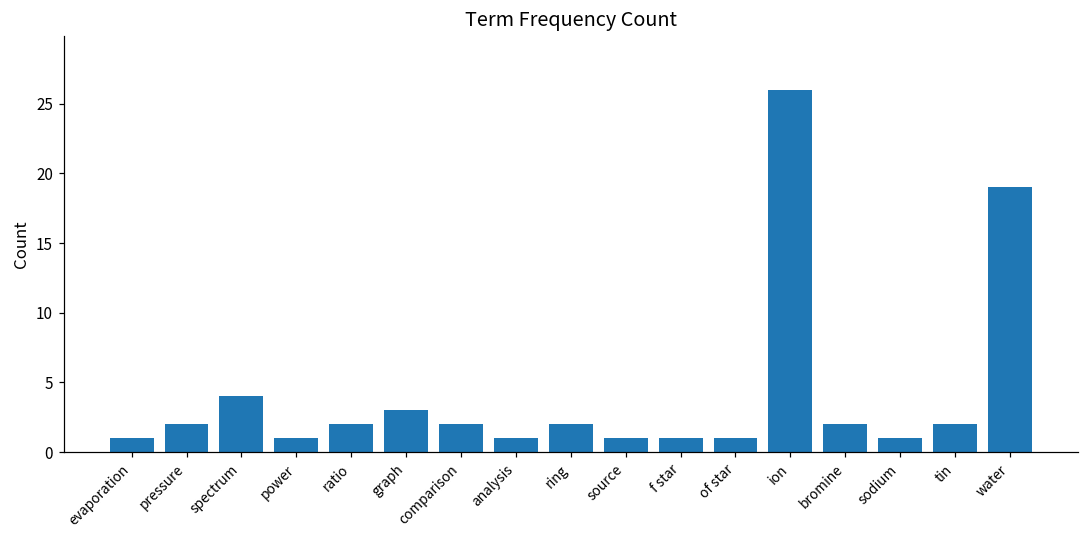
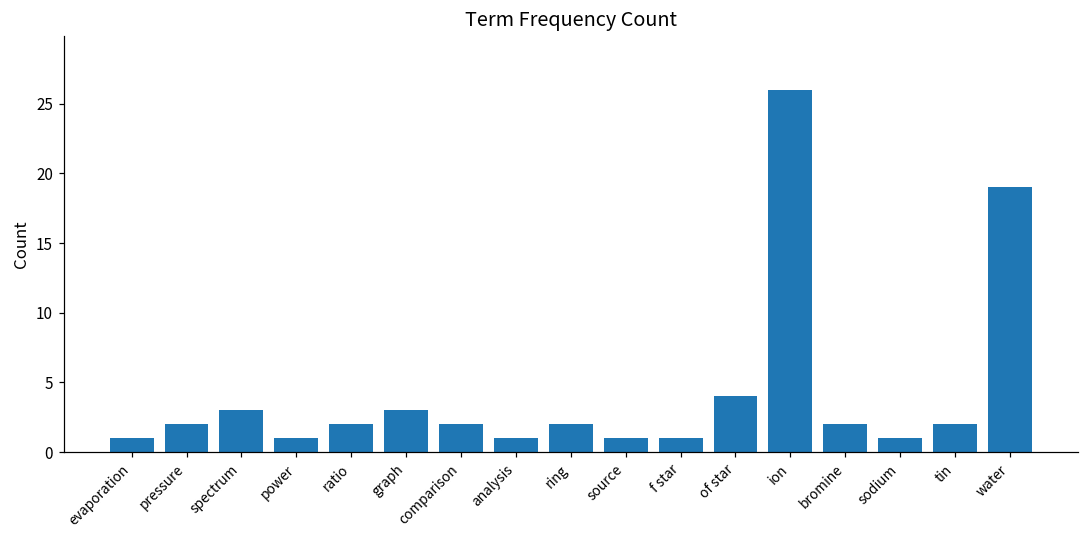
spectrum: 4 -> 3
of star: 1 -> 4
